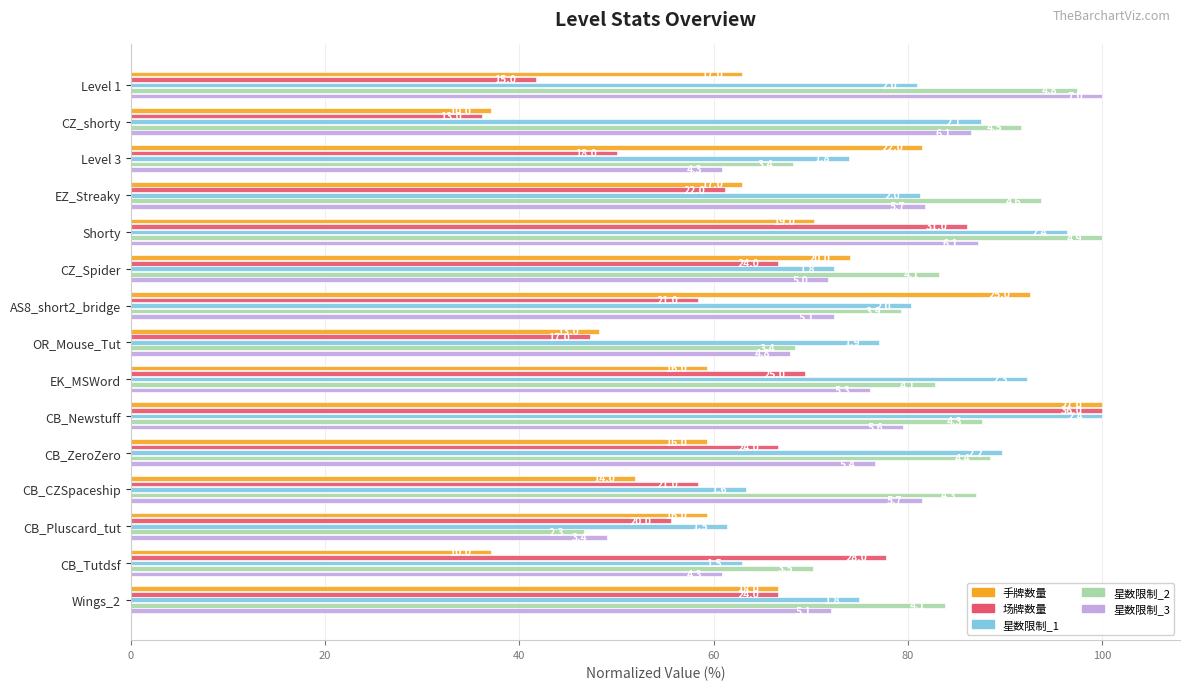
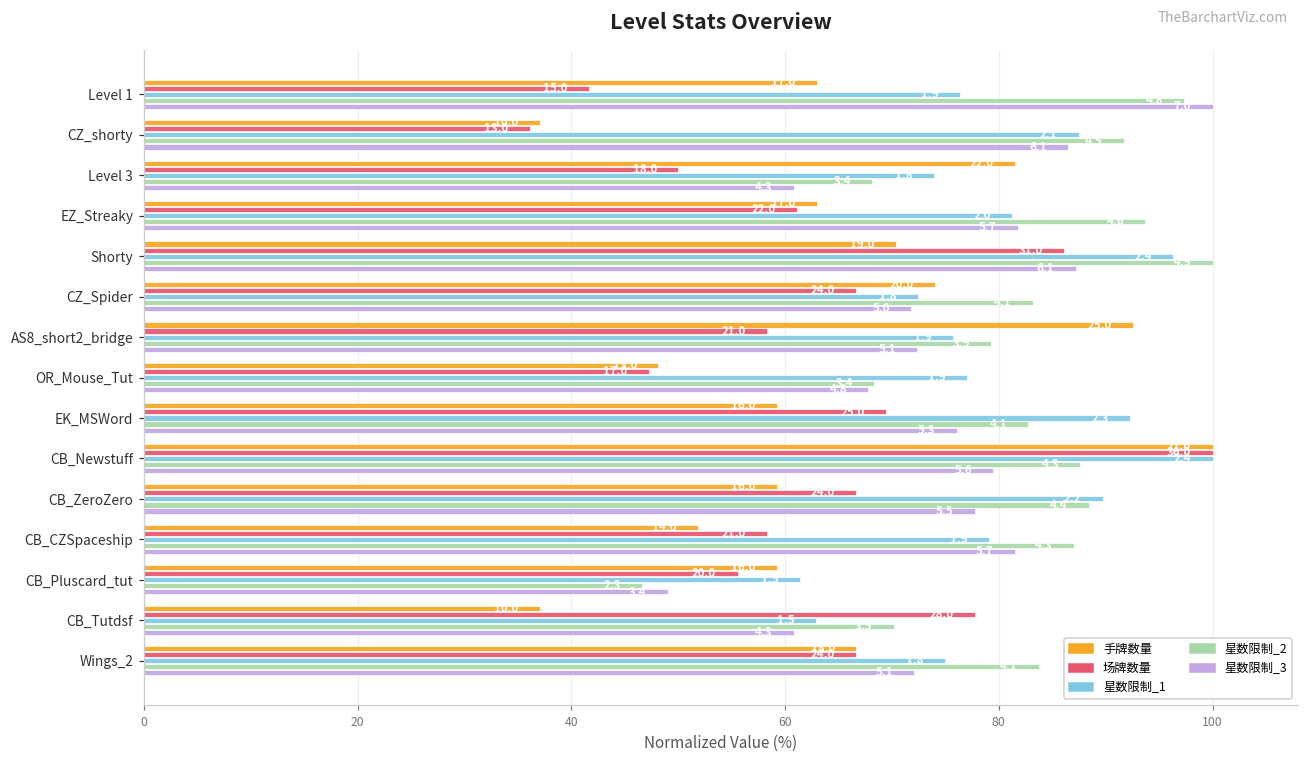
星数限制_1, Level 1: 81 -> 76
星数限制_1, AS8_short2_bridge: 80 -> 76
星数限制_3, CB_ZeroZero: 77 -> 78
星数限制_1, CB_CZSpaceship: 63 -> 79
